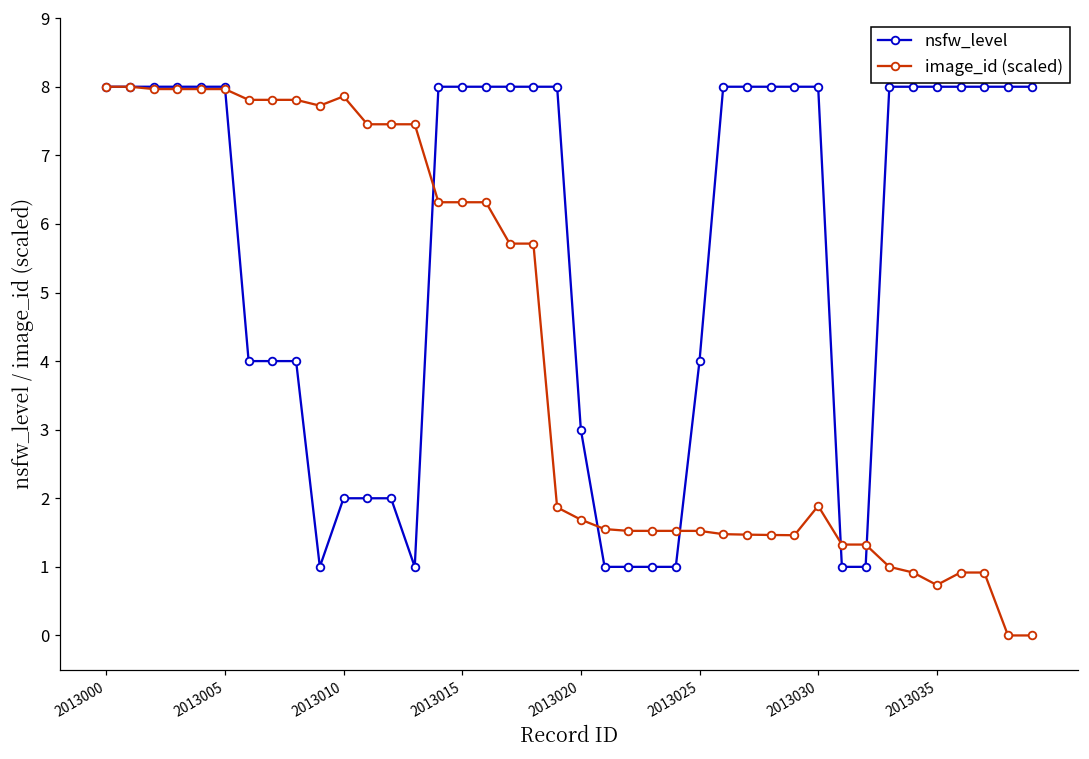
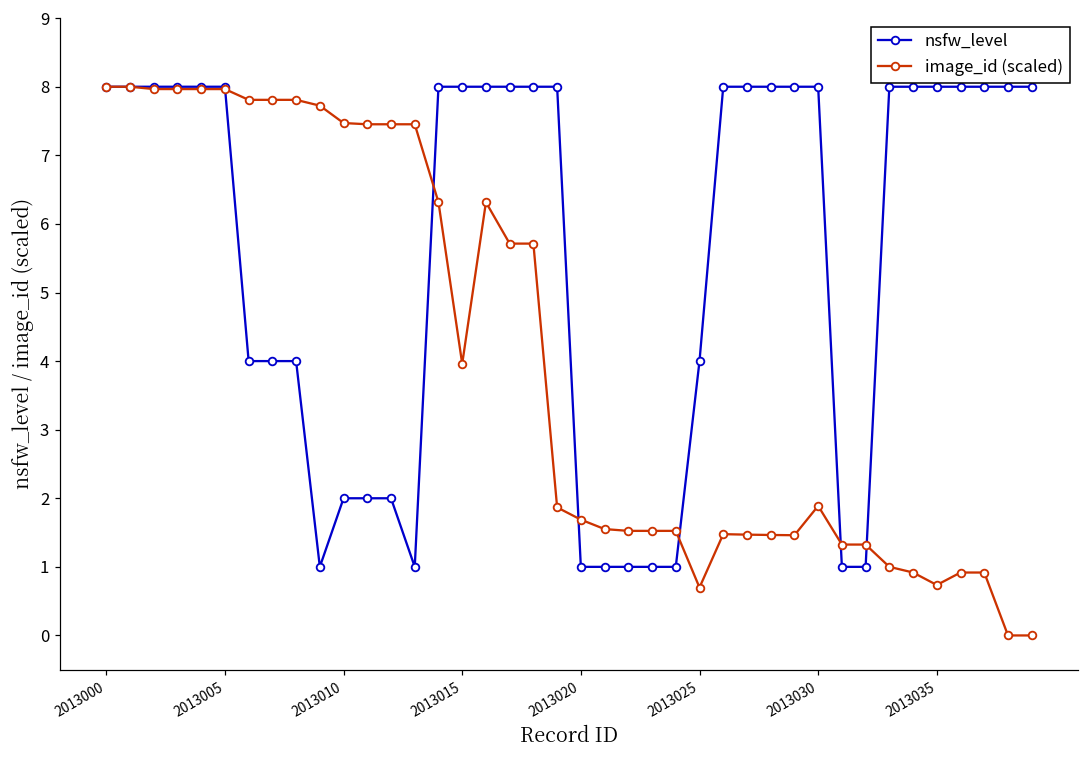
image_id (scaled), 2013010: 7.9 -> 7.5
image_id (scaled), 2013015: 6.3 -> 4.0
nsfw_level, 2013020: 3 -> 1
image_id (scaled), 2013025: 1.5 -> 0.7
